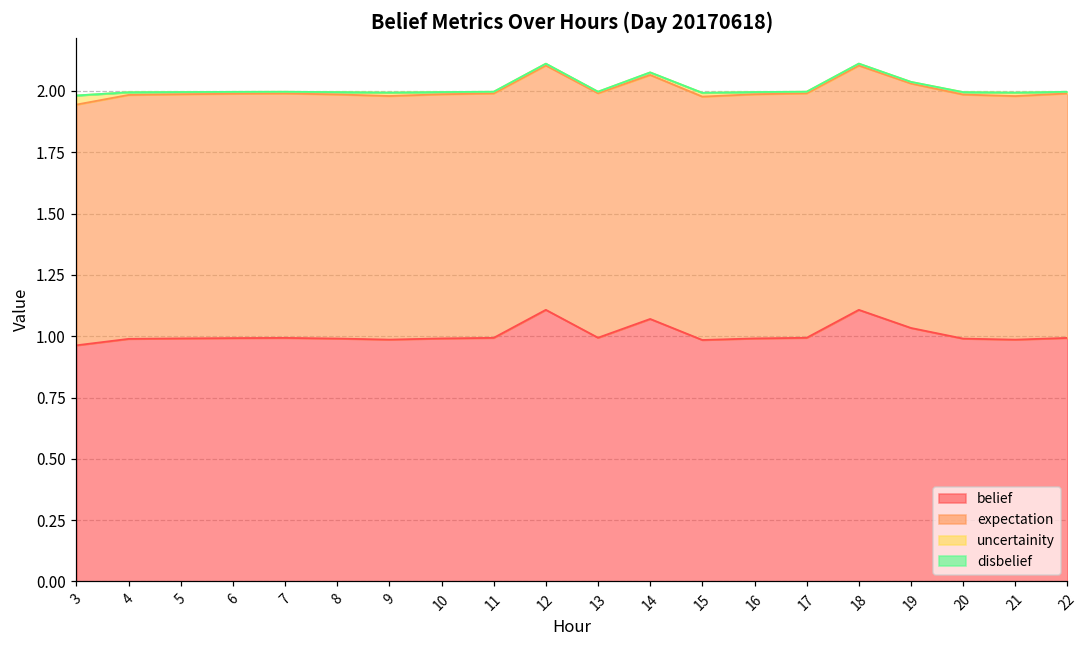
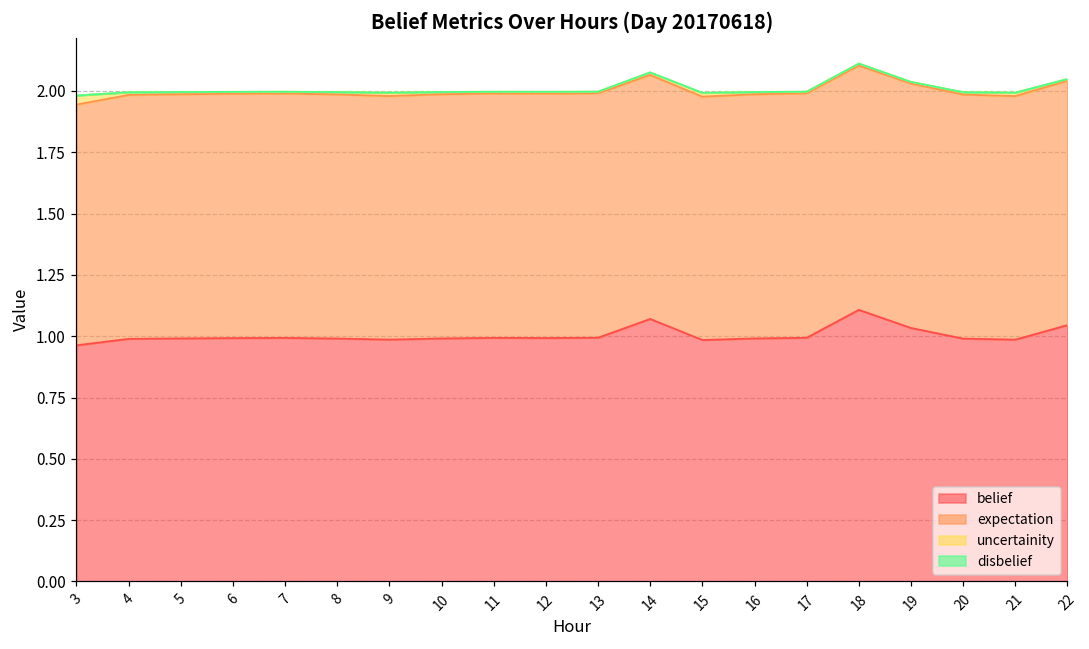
belief, 12: 1.11 -> 0.99
belief, 22: 0.99 -> 1.05
